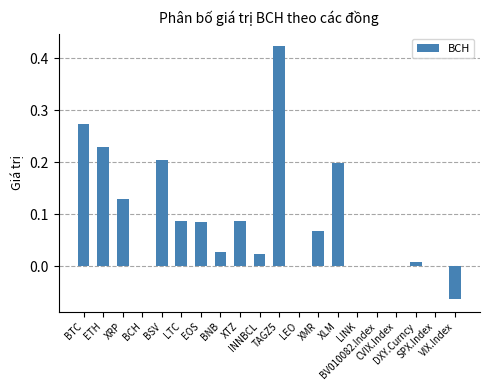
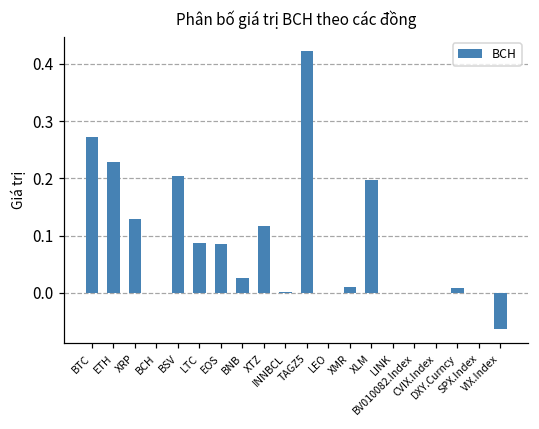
XTZ: 0.09 -> 0.12
INNBCL: 0.02 -> 0.00
XMR: 0.07 -> 0.01
